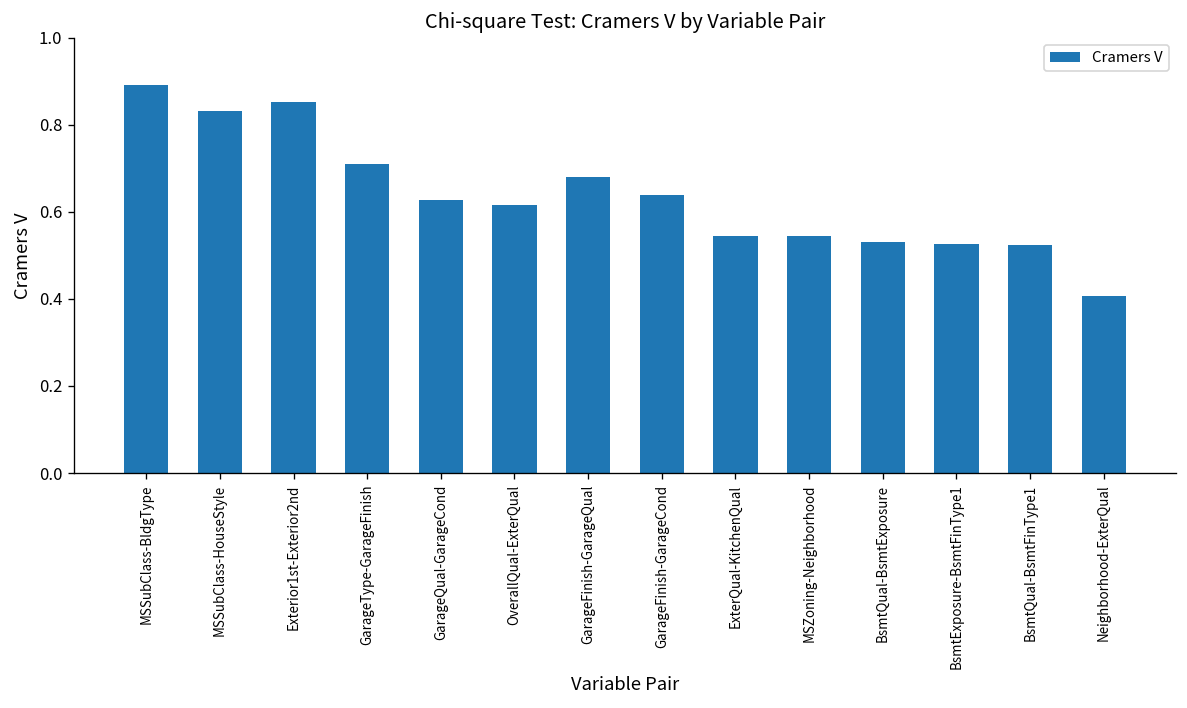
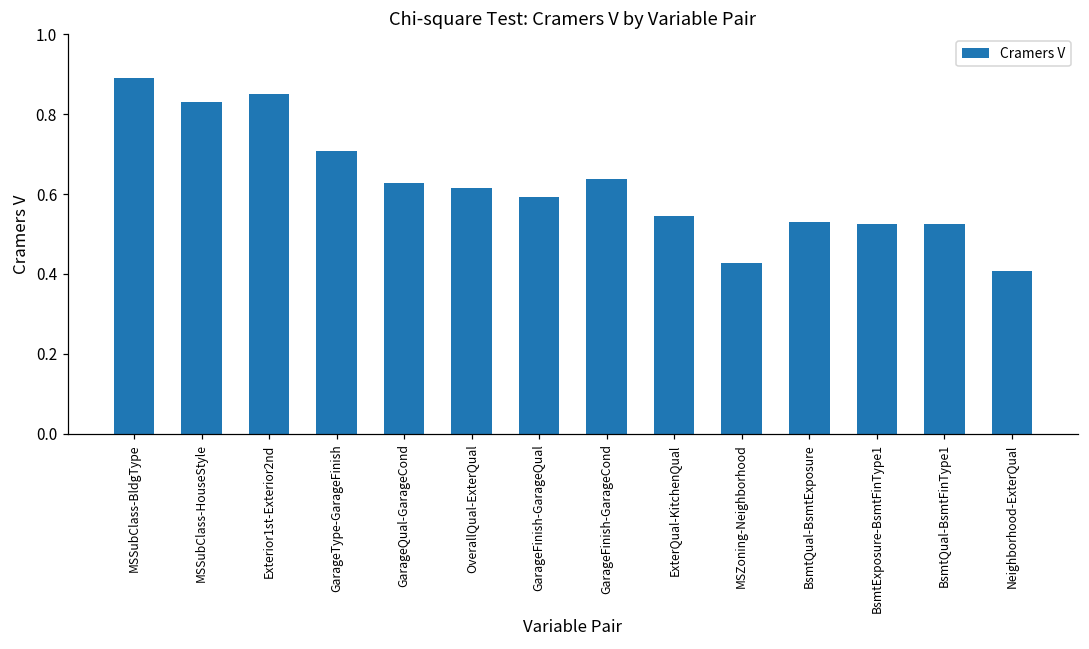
GarageFinish-GarageQual: 0.68 -> 0.59
MSZoning-Neighborhood: 0.54 -> 0.43
